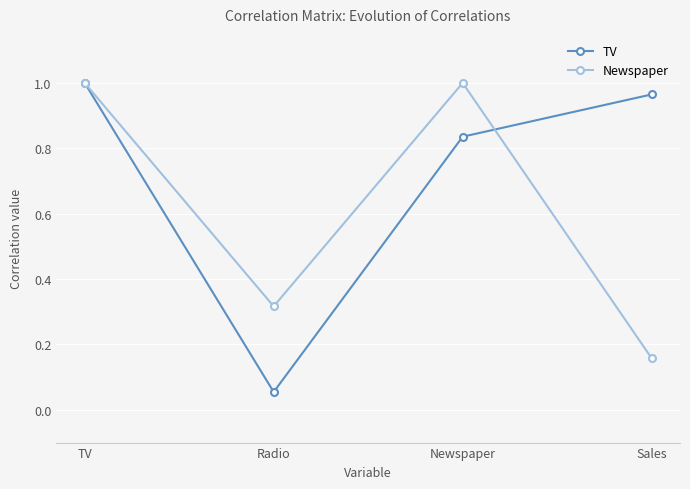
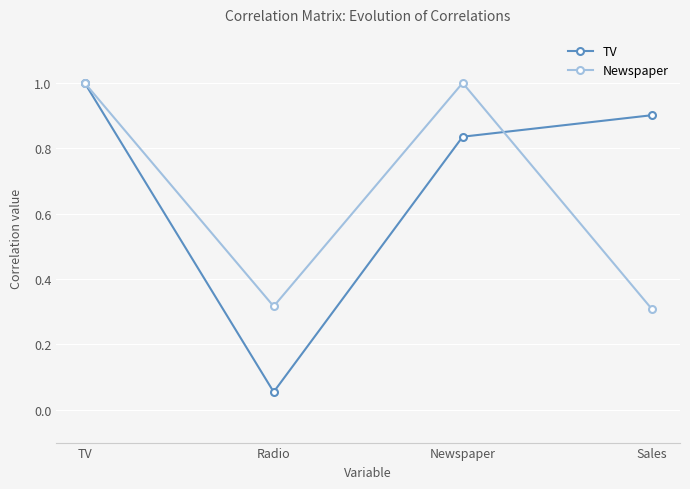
TV, Sales: 0.96 -> 0.90
Newspaper, Sales: 0.16 -> 0.31
